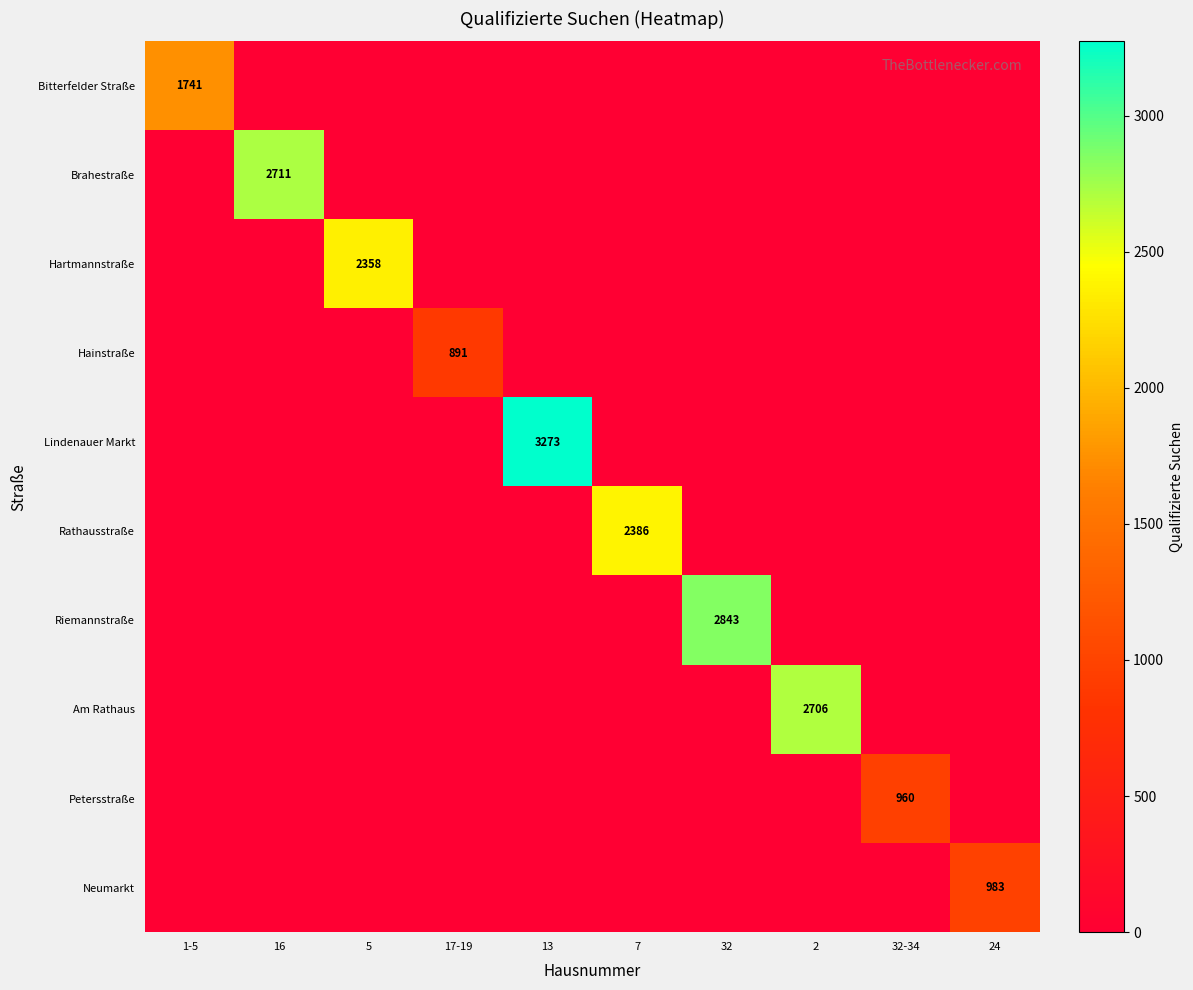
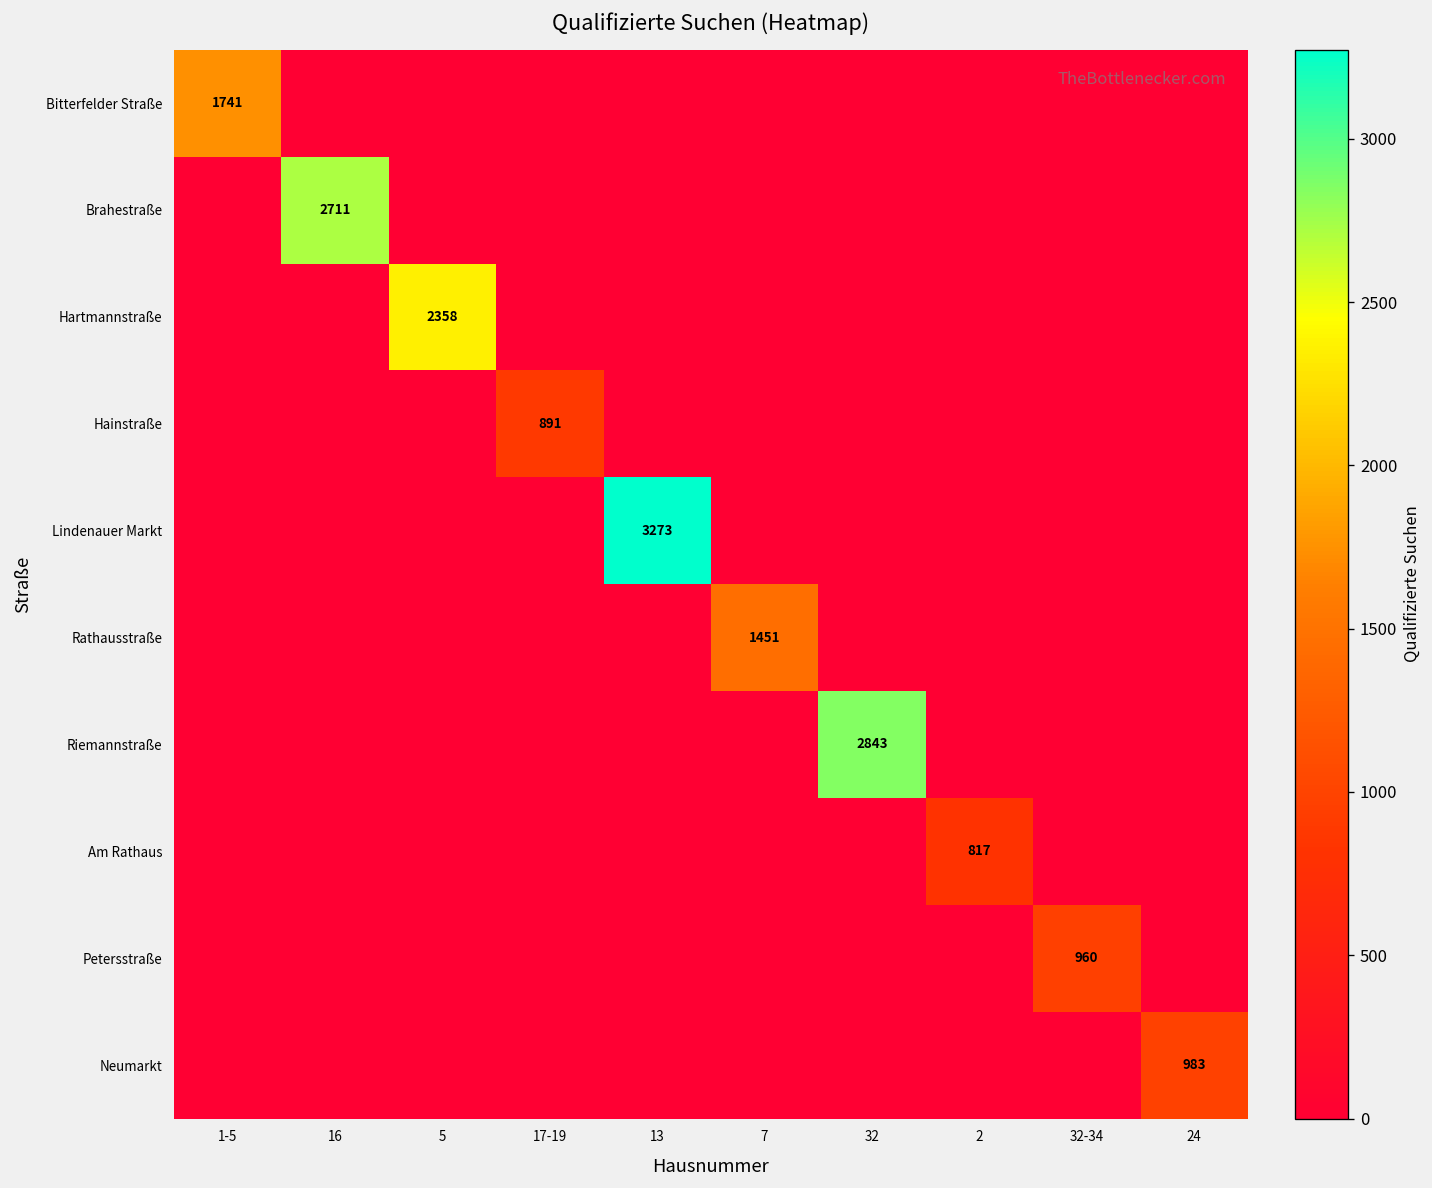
Rathausstraße, 7: 2386 -> 1451
Am Rathaus, 2: 2706 -> 817
